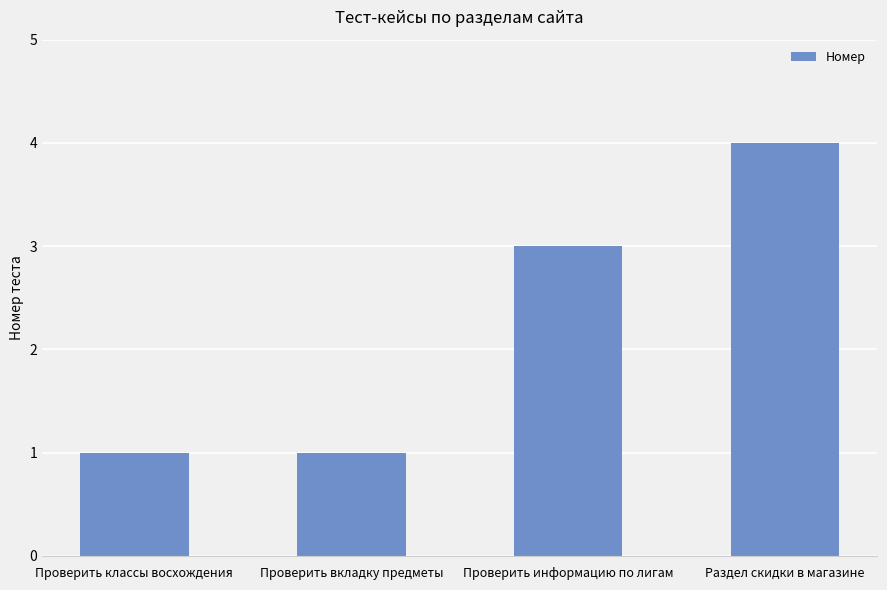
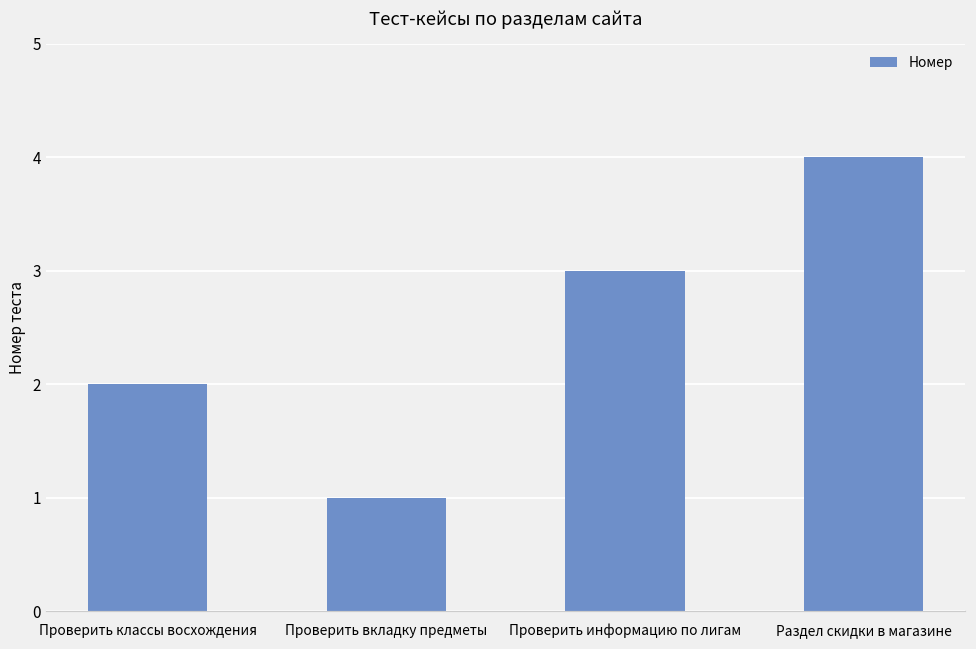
Проверить классы восхождения: 1 -> 2
